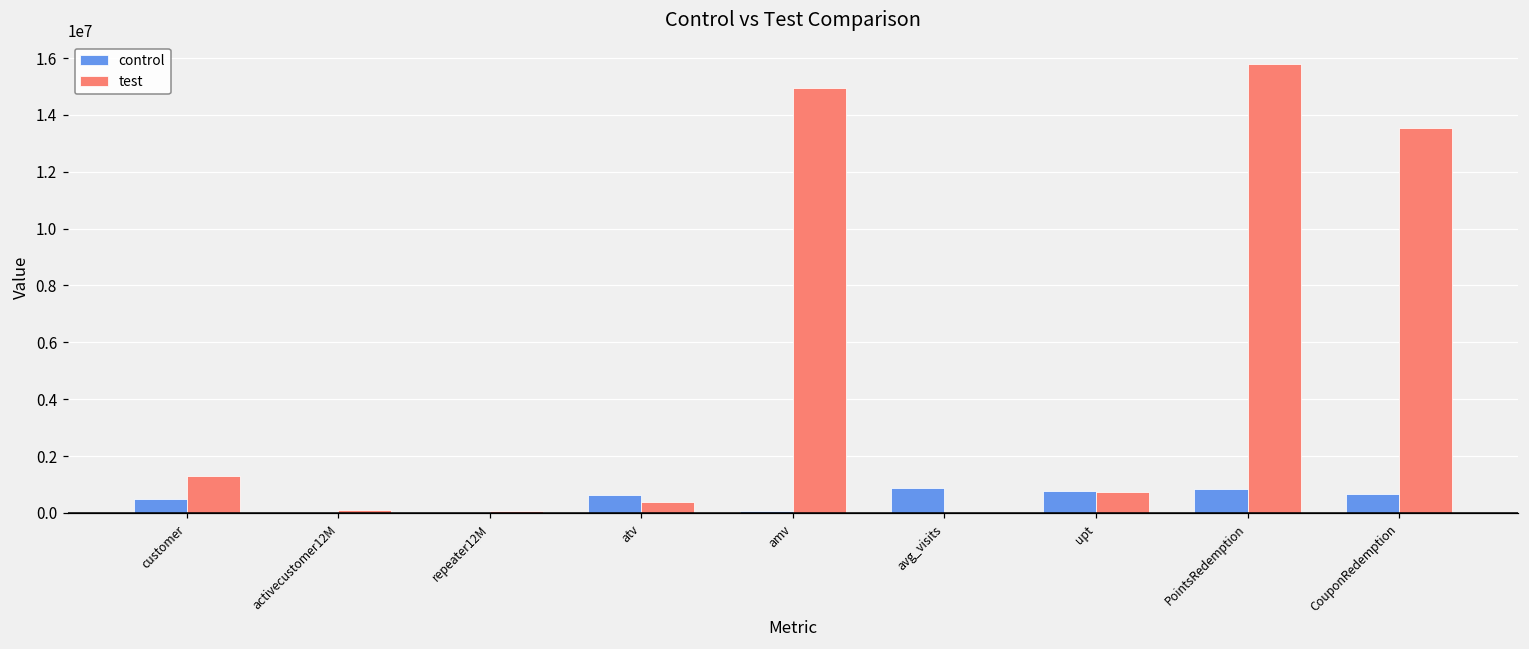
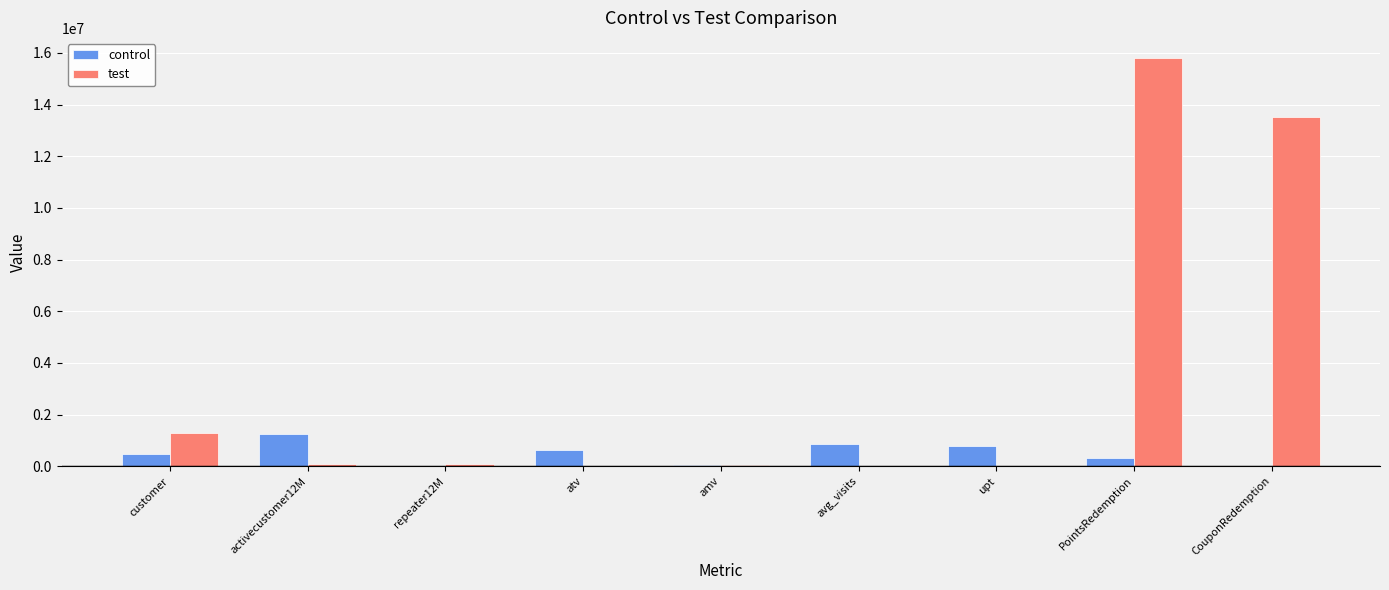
control, activecustomer12M: 0 -> 1200000
test, atv: 400000 -> 0
test, amv: 15000000 -> 100000
test, upt: 700000 -> 0
control, PointsRedemption: 800000 -> 300000
control, CouponRedemption: 700000 -> 0
